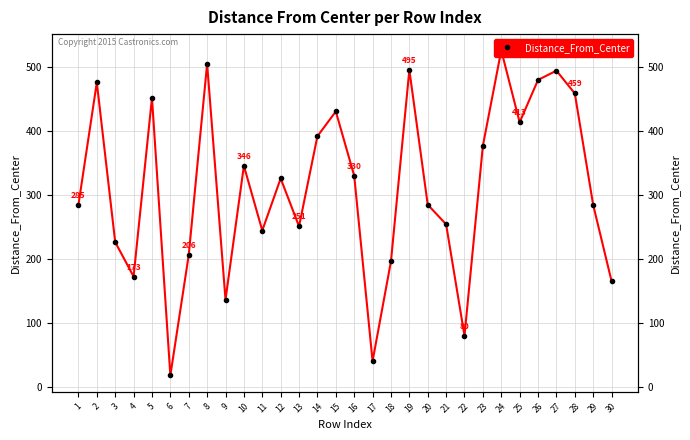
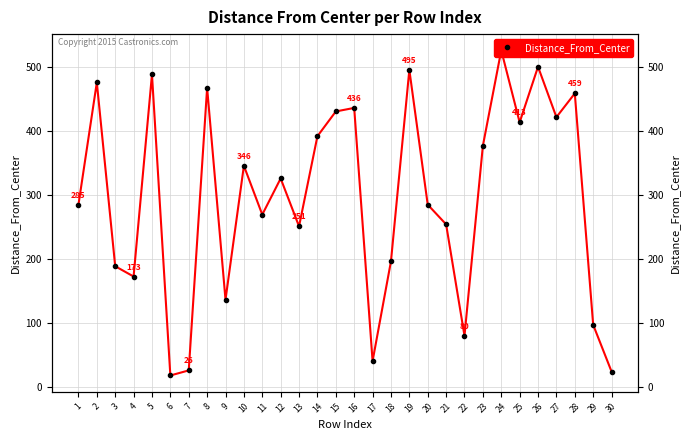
3: 230 -> 190
5: 450 -> 490
7: 206 -> 26
8: 500 -> 470
11: 240 -> 270
16: 330 -> 436
26: 480 -> 500
27: 490 -> 420
29: 280 -> 100
30: 170 -> 20
